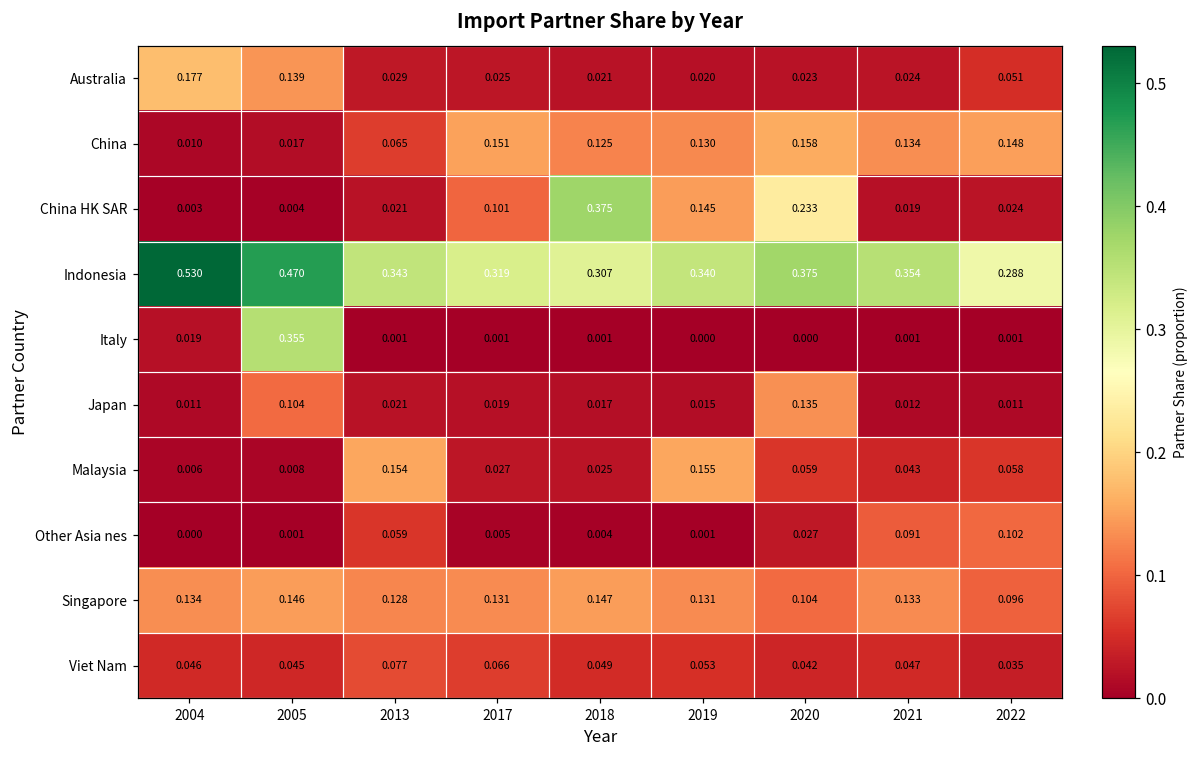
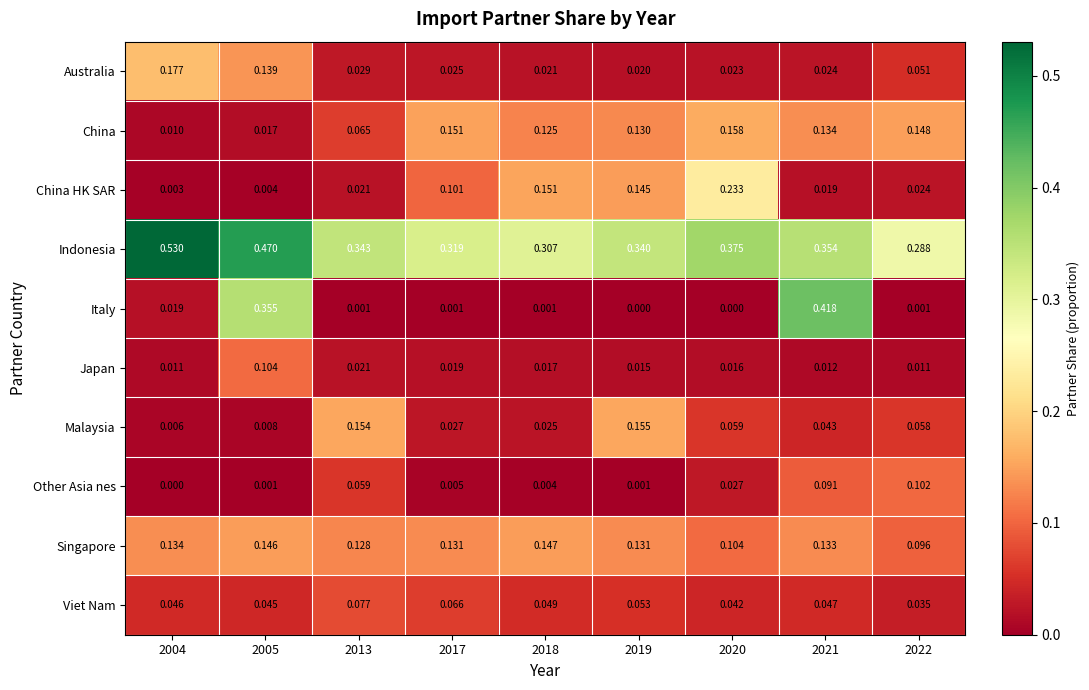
China HK SAR, 2018: 0.375 -> 0.151
Italy, 2021: 0.001 -> 0.418
Japan, 2020: 0.135 -> 0.016
